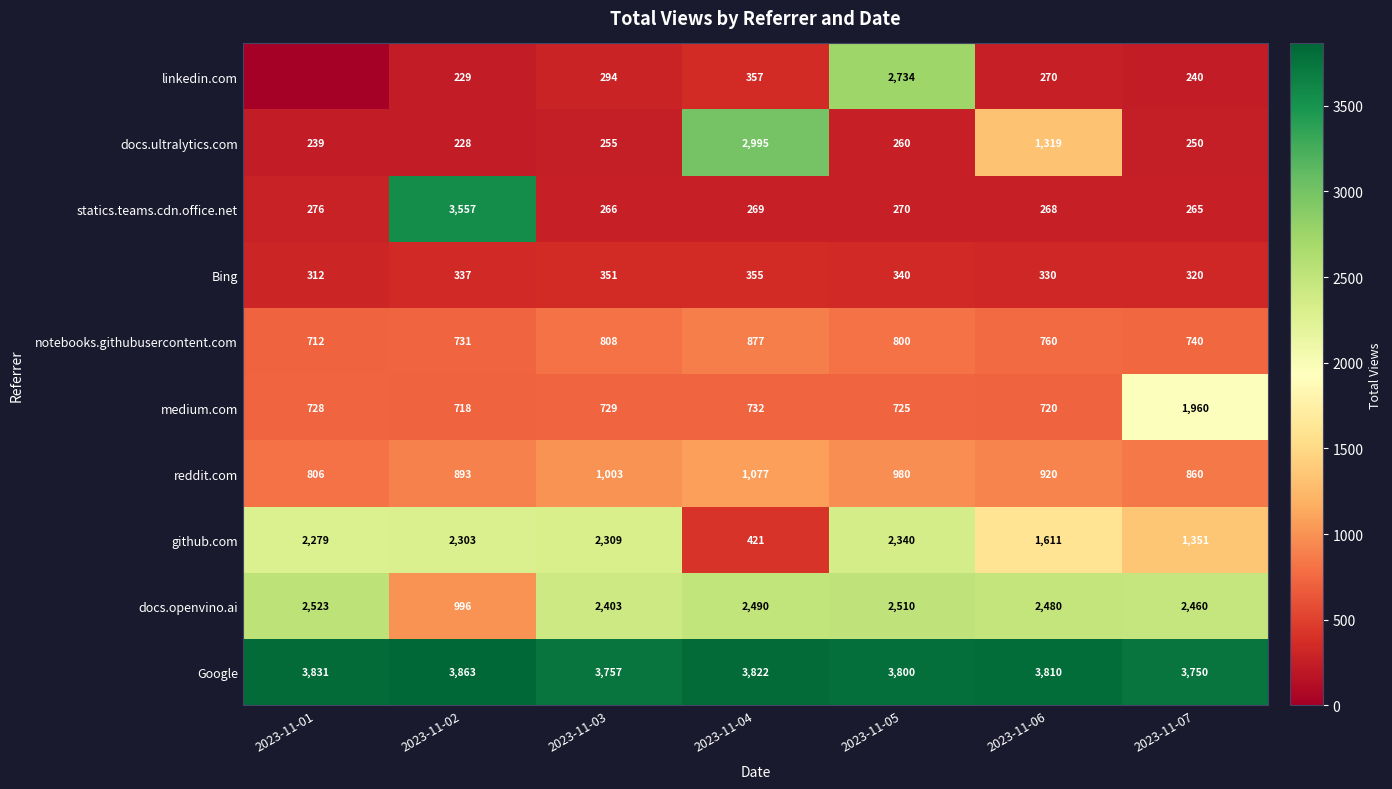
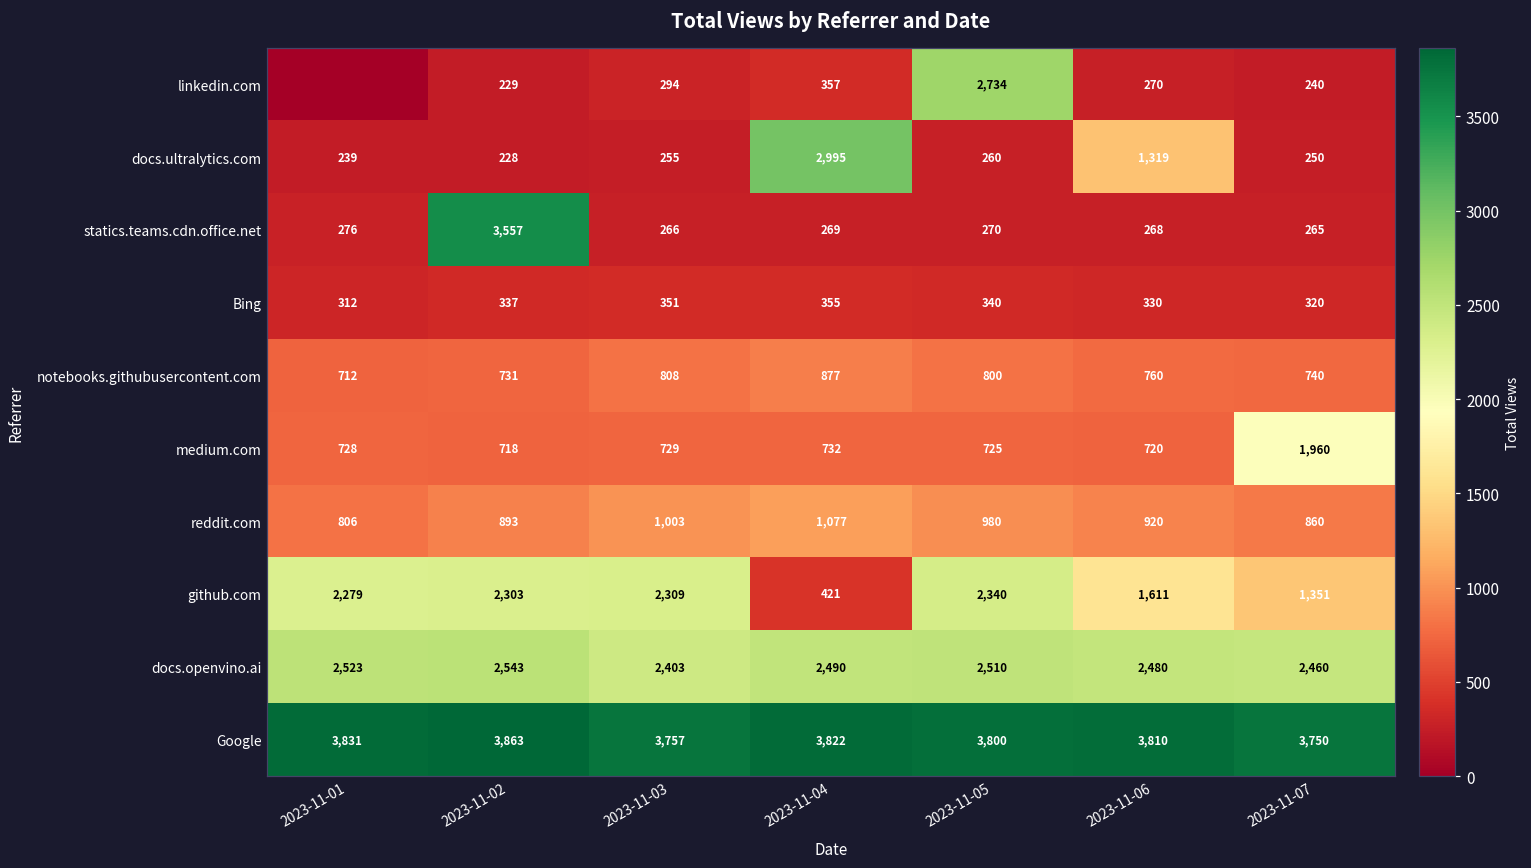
docs.openvino.ai, 2023-11-02: 996 -> 2,543
